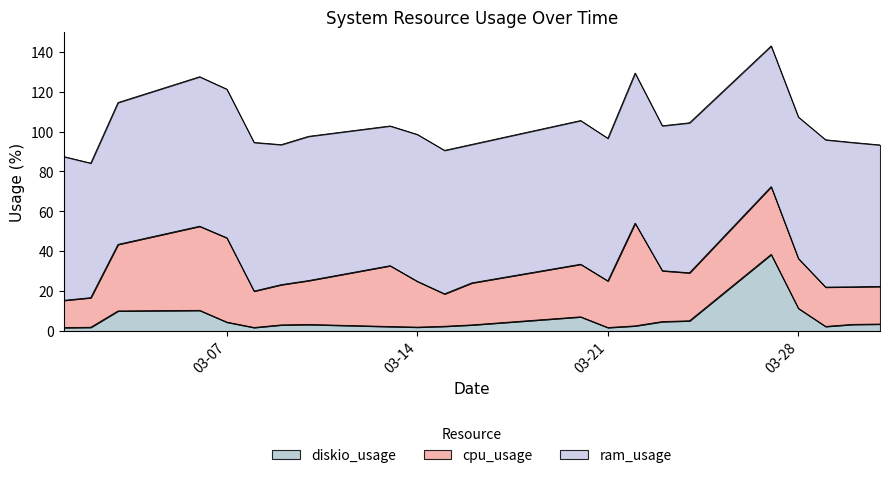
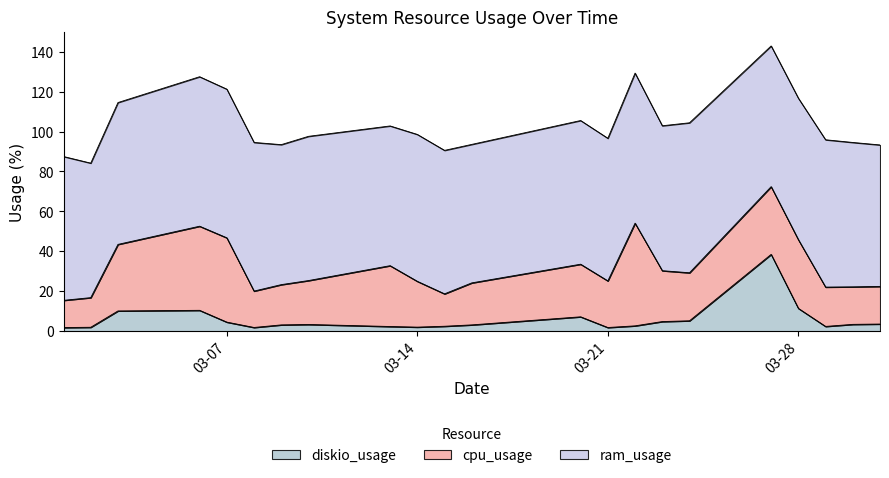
cpu_usage, 03-28: 25 -> 34
